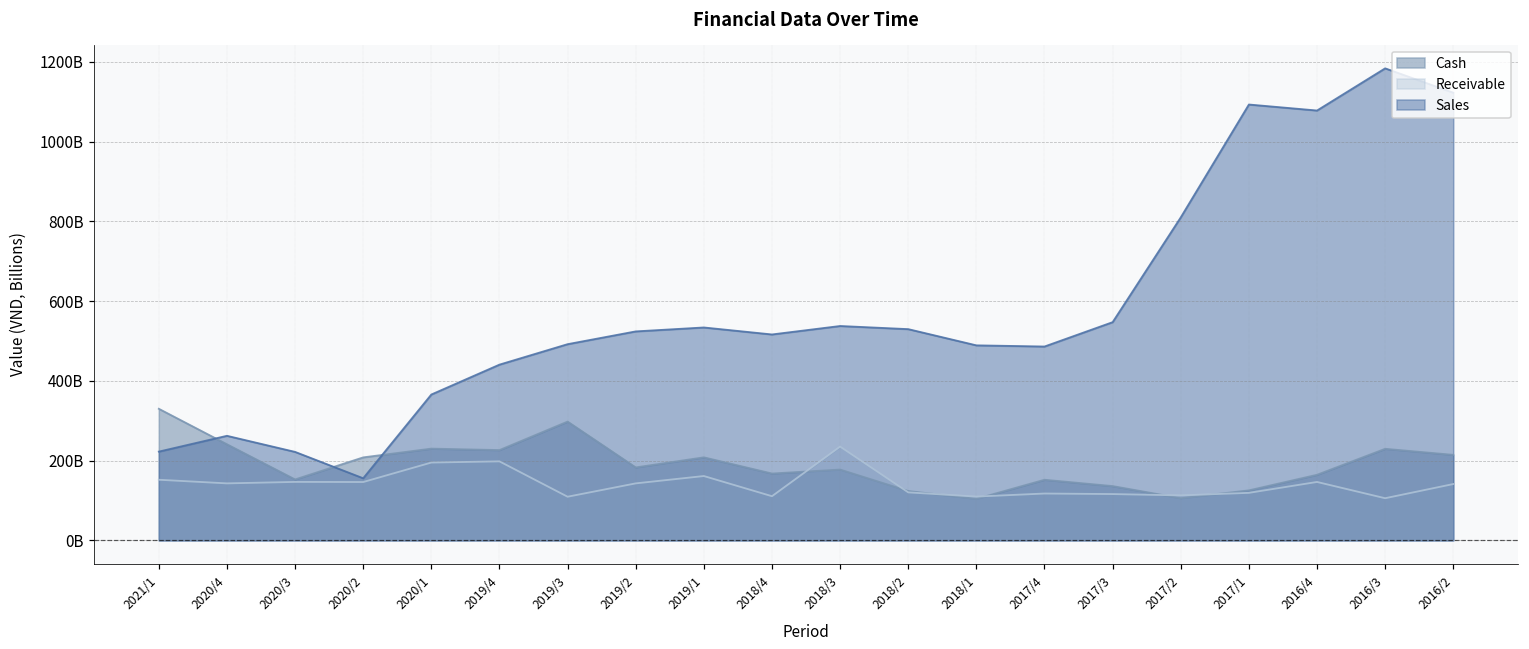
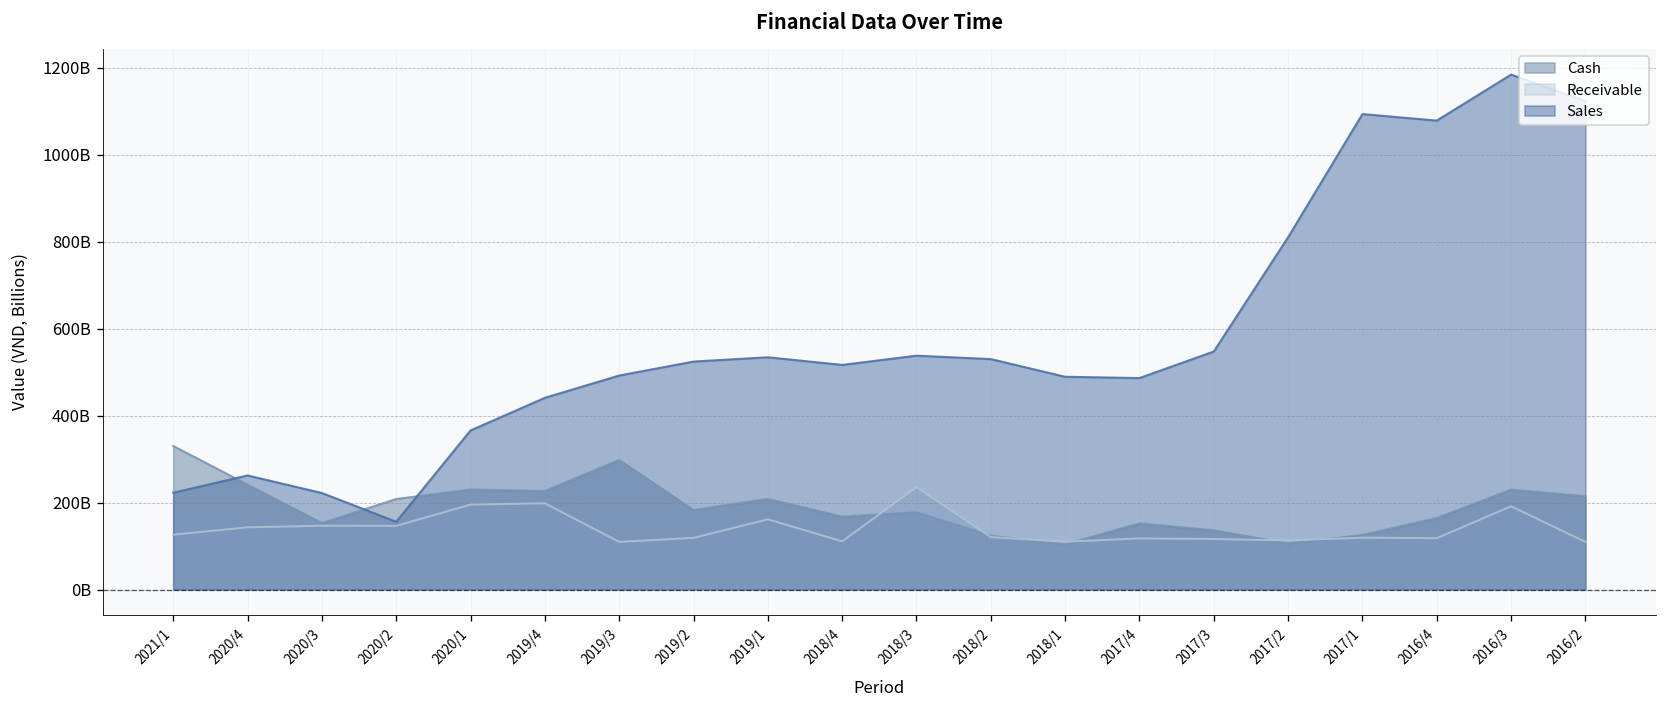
Receivable, 2021/1: 150000000000 -> 130000000000
Receivable, 2019/2: 140000000000 -> 120000000000
Receivable, 2016/4: 150000000000 -> 120000000000
Receivable, 2016/3: 110000000000 -> 190000000000
Receivable, 2016/2: 140000000000 -> 110000000000
